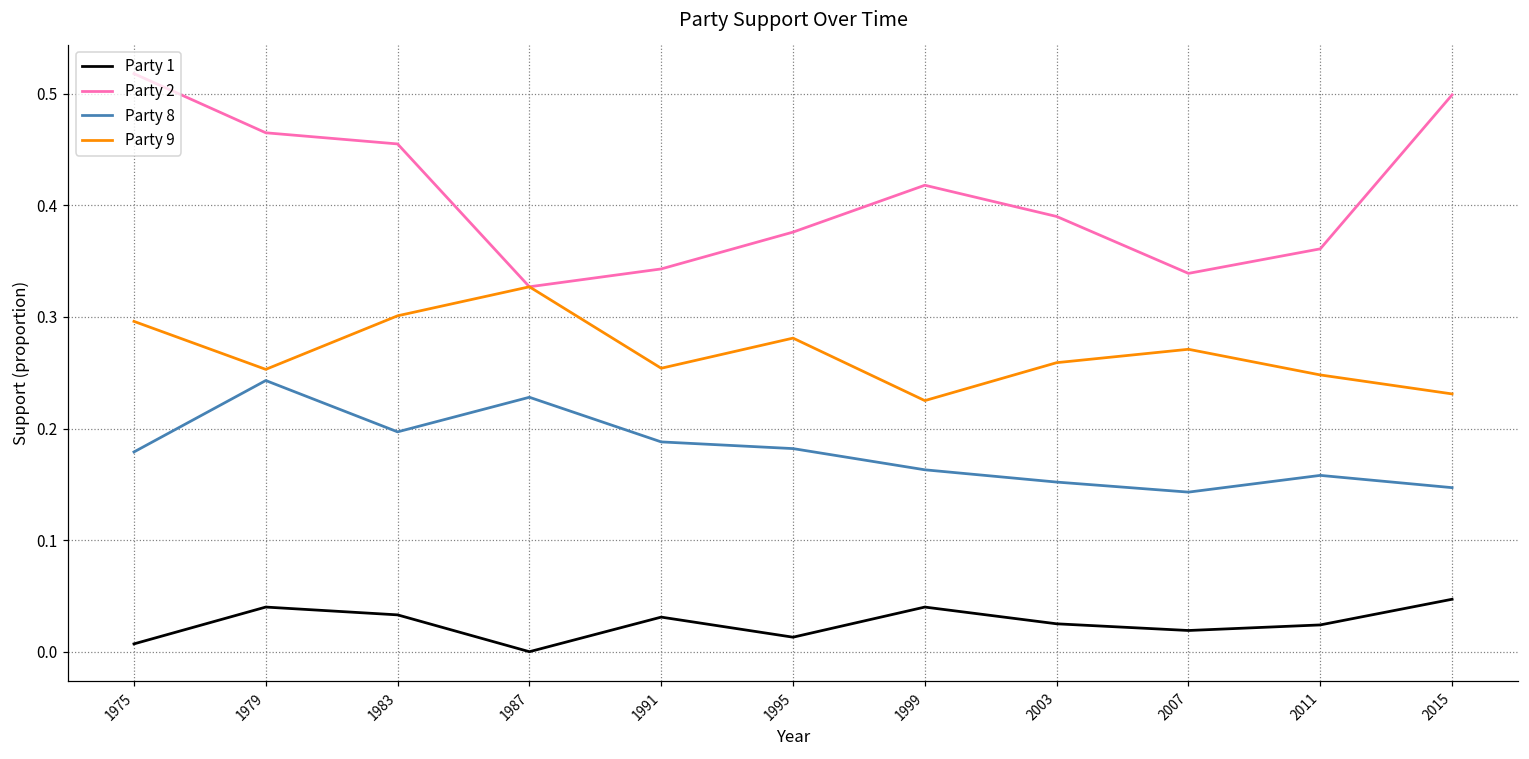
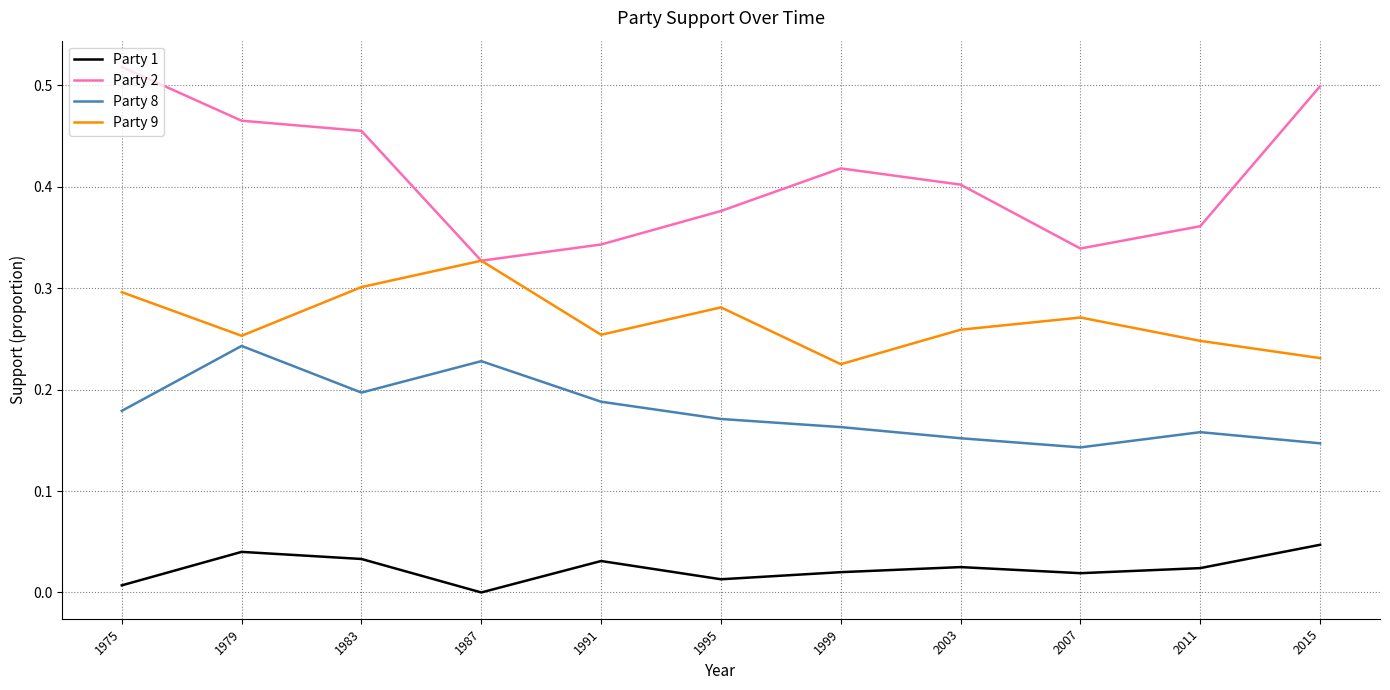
Party 8, 1995: 0.182 -> 0.171
Party 1, 1999: 0.04 -> 0.02
Party 2, 2003: 0.390 -> 0.402
